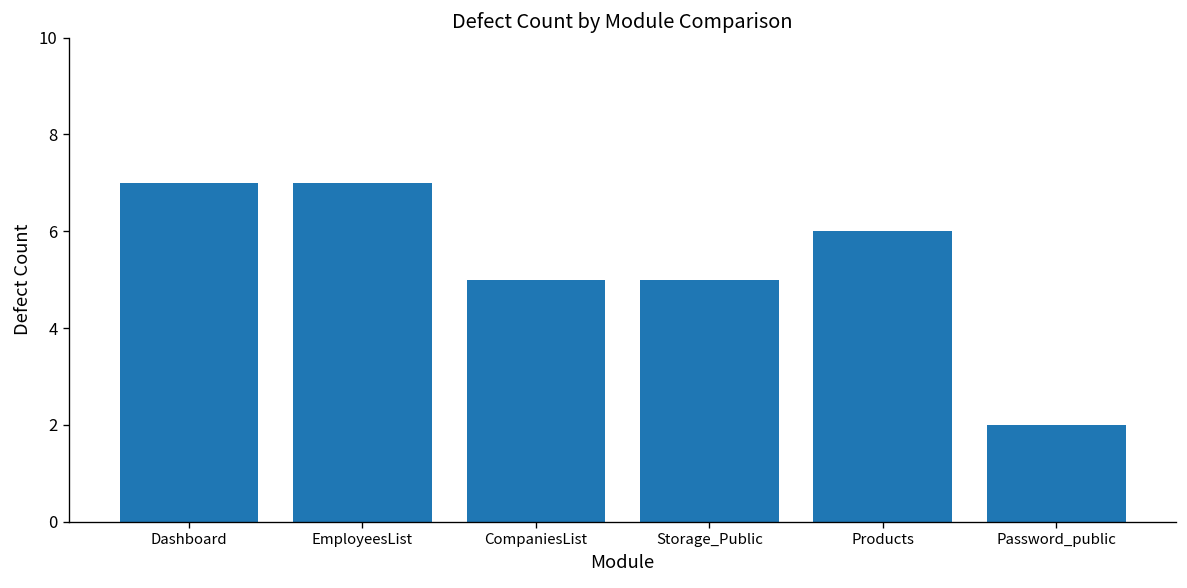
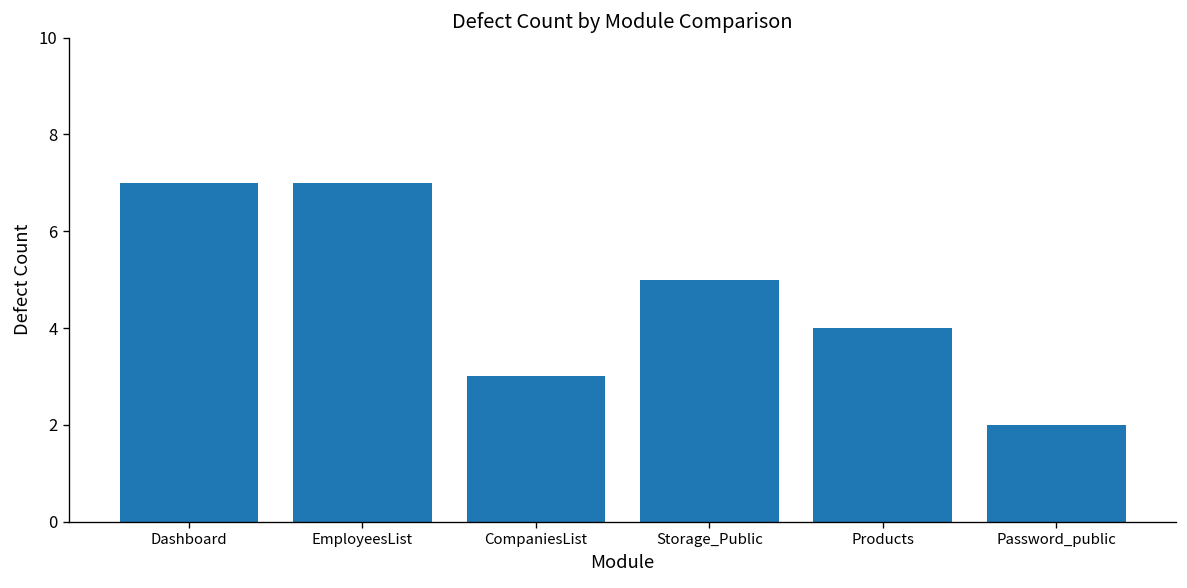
CompaniesList: 5 -> 3
Products: 6 -> 4
